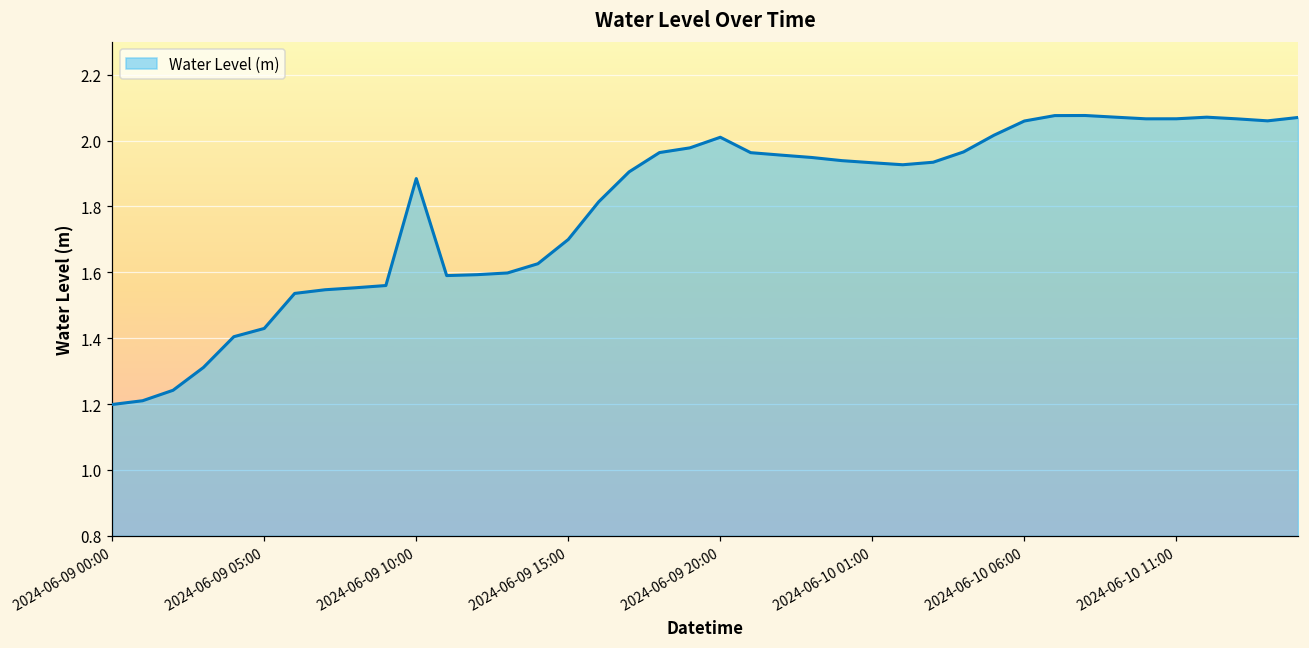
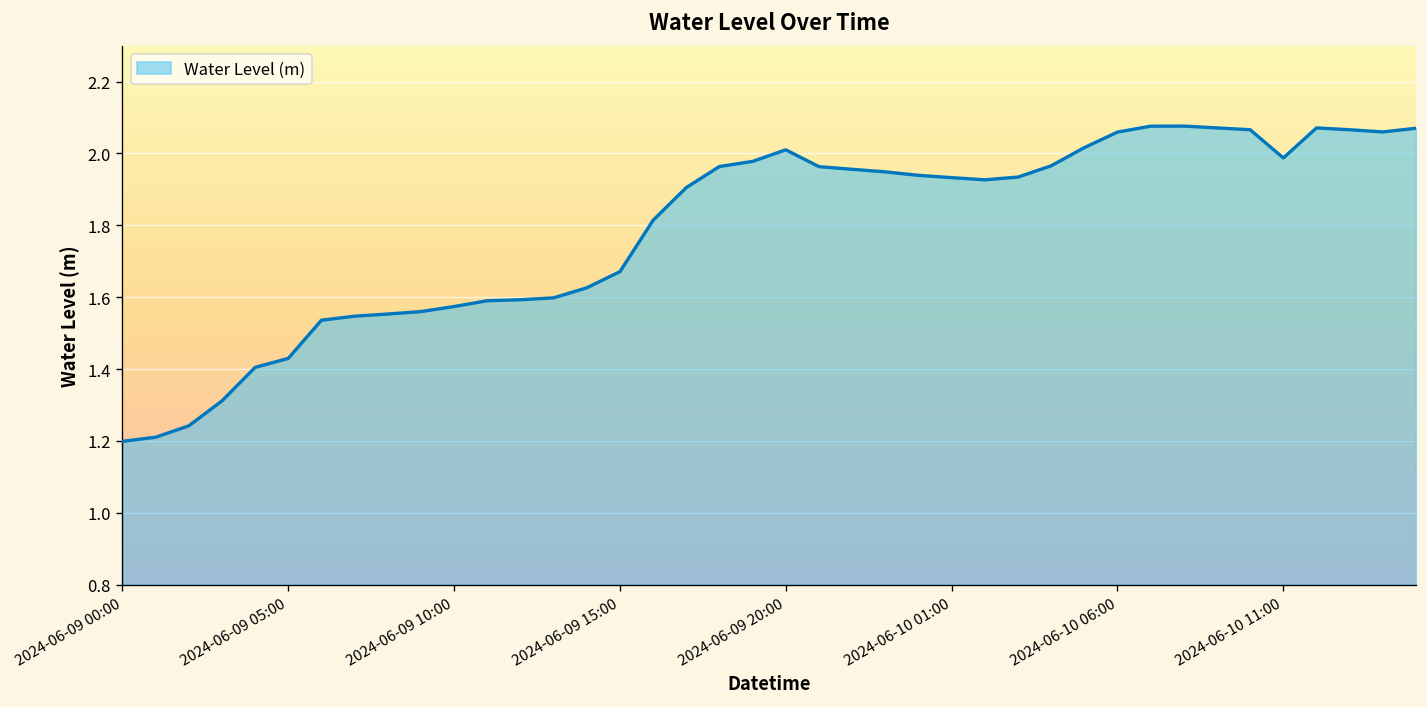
2024-06-09 10:00: 1.88 -> 1.57
2024-06-09 15:00: 1.70 -> 1.67
2024-06-10 11:00: 2.07 -> 1.99
